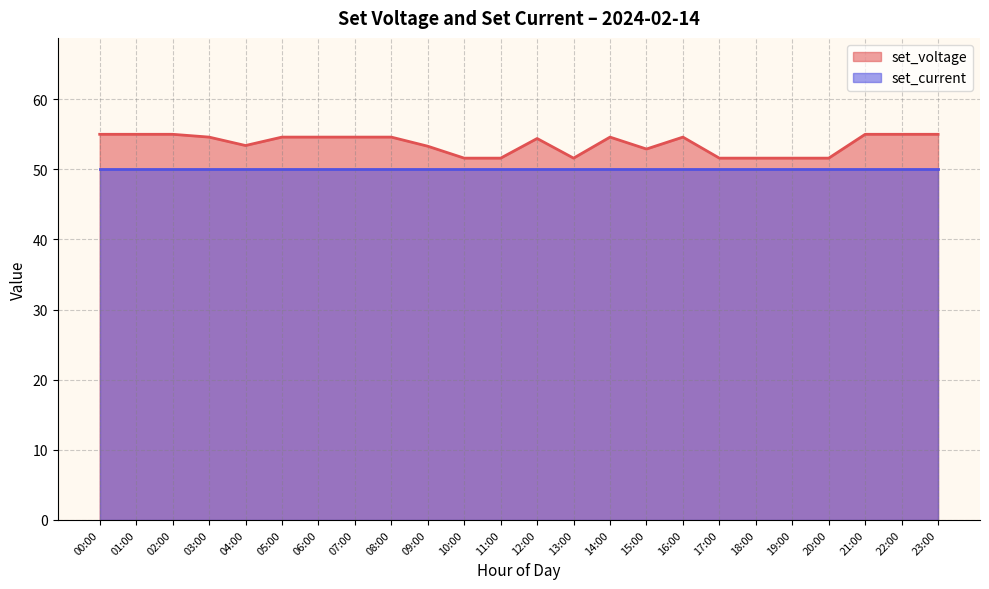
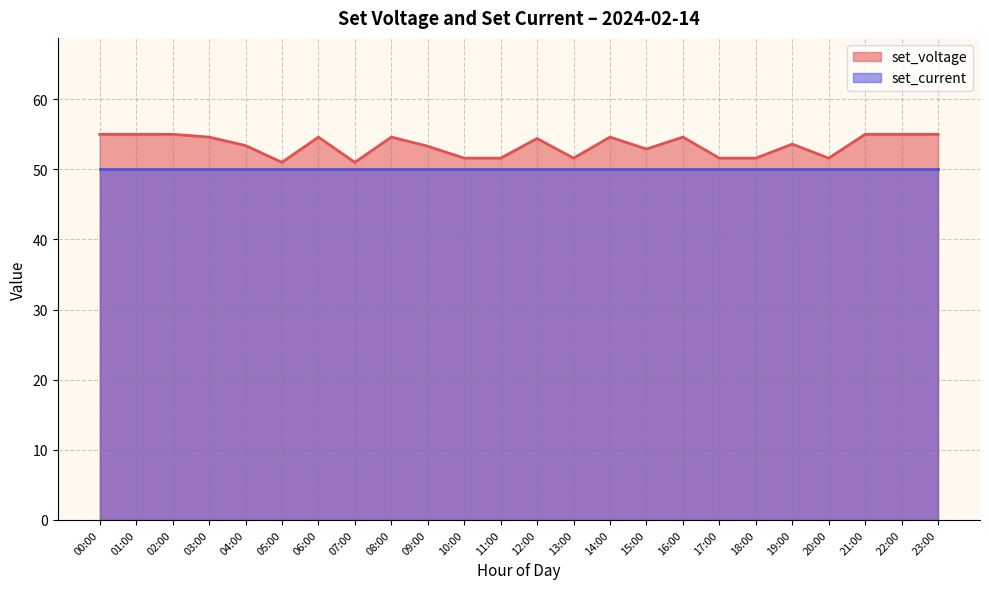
set_voltage, 05:00: 55 -> 51
set_voltage, 07:00: 55 -> 51
set_voltage, 19:00: 52 -> 54
